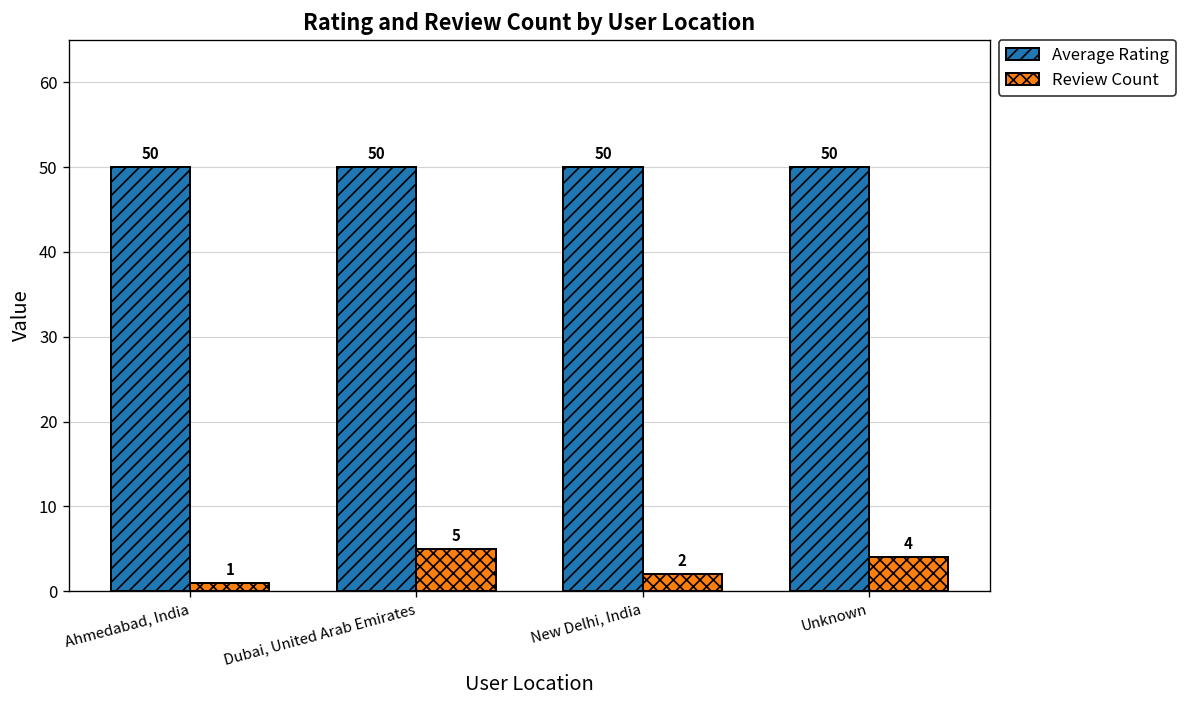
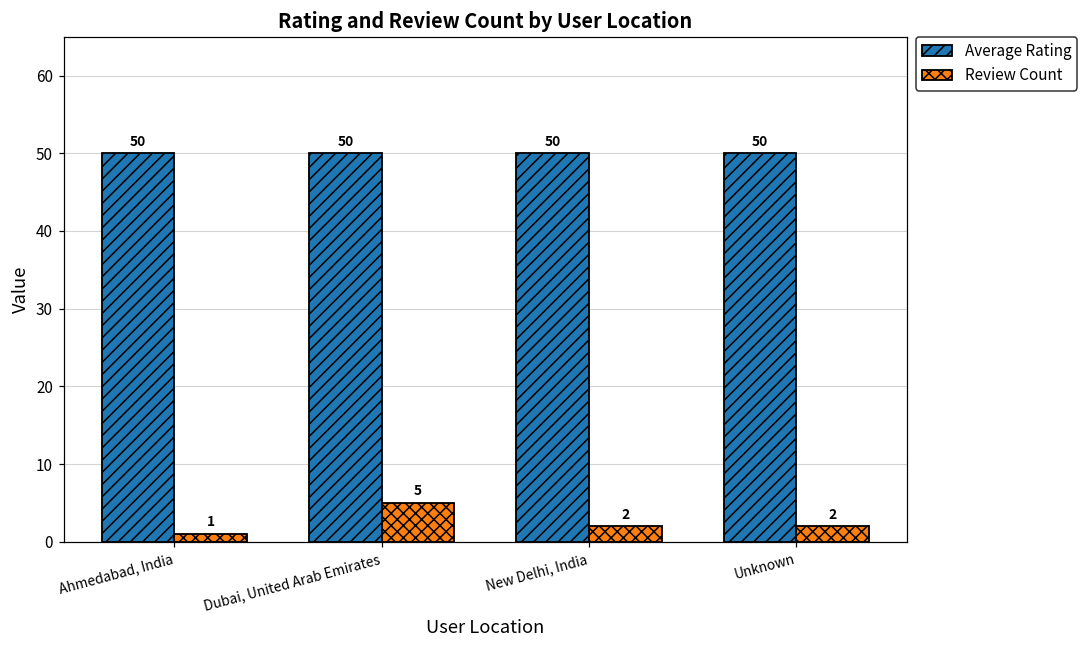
Review Count, Unknown: 4 -> 2
